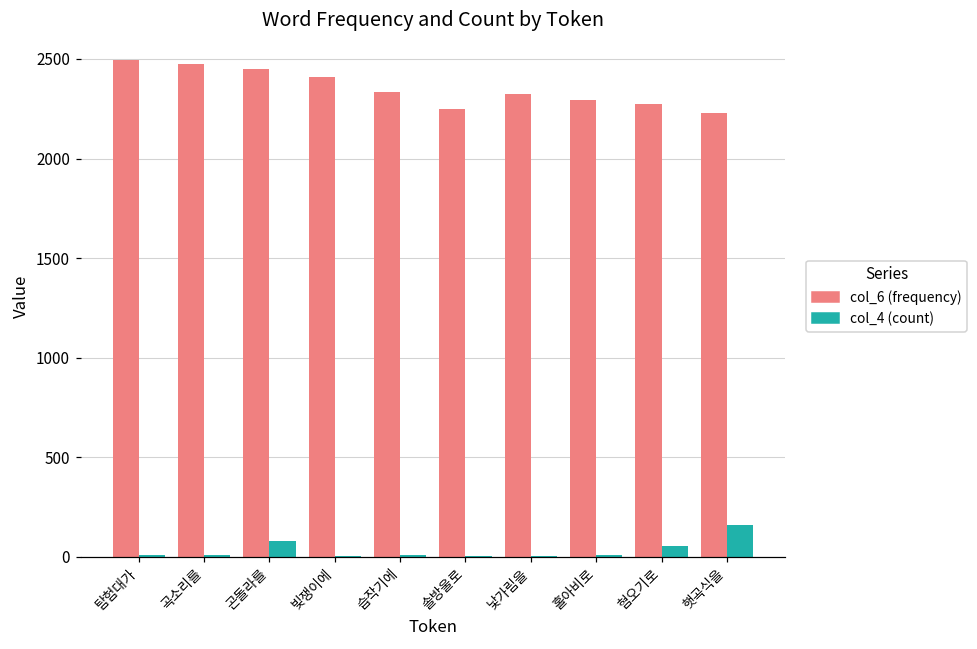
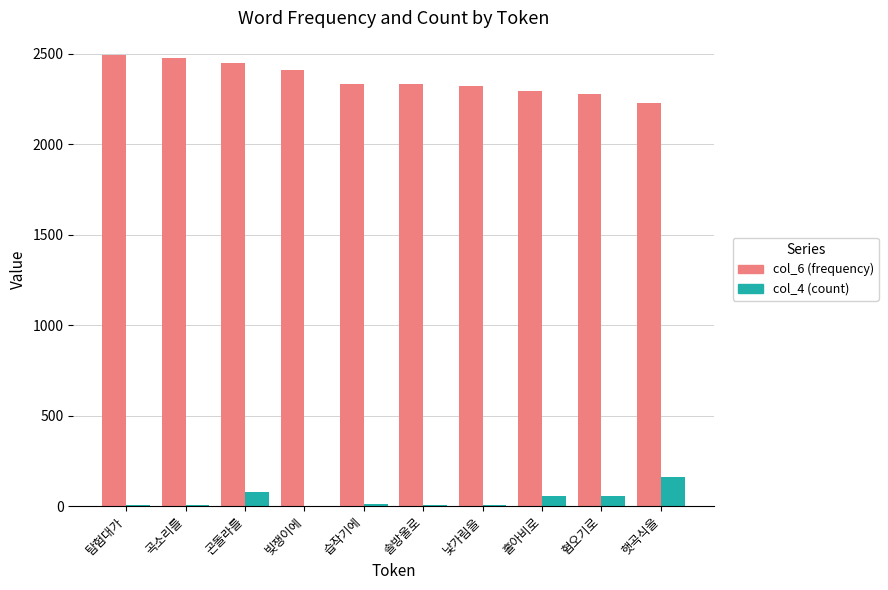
col_6 (frequency), 솔방울로: 2250 -> 2330
col_4 (count), 홀아비로: 10 -> 60
